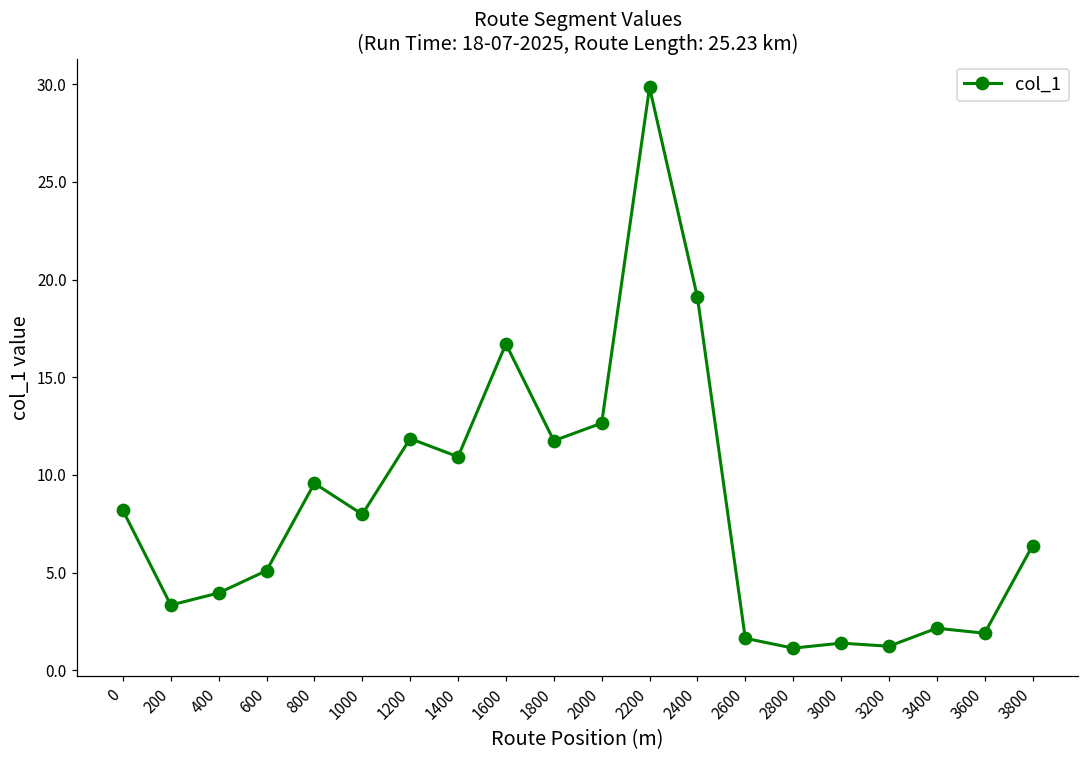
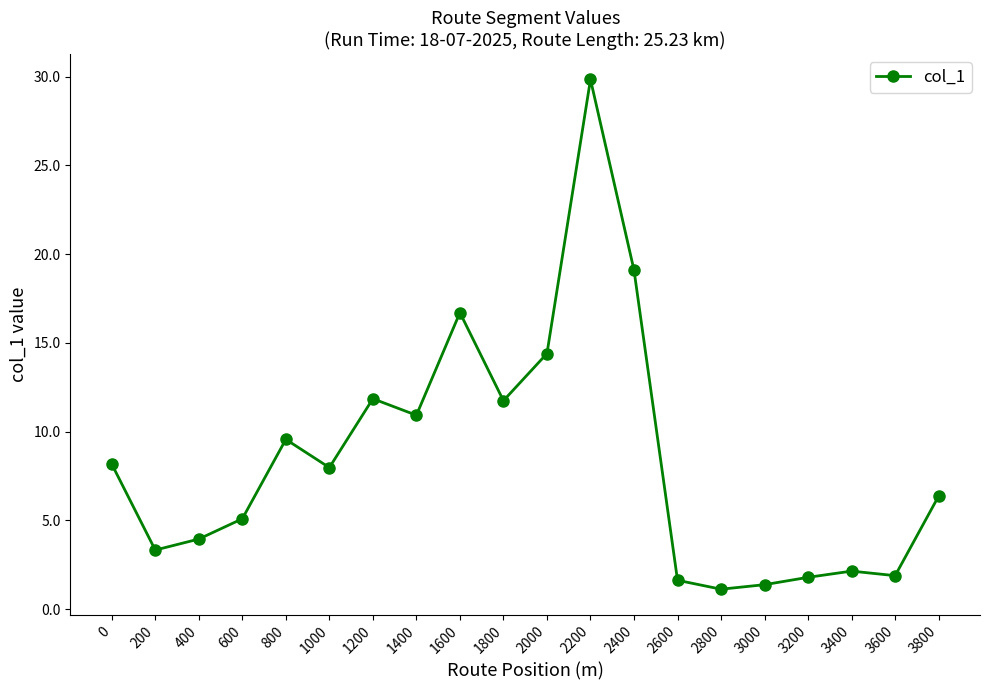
2000: 12.6 -> 14.4
3200: 1.2 -> 1.8
